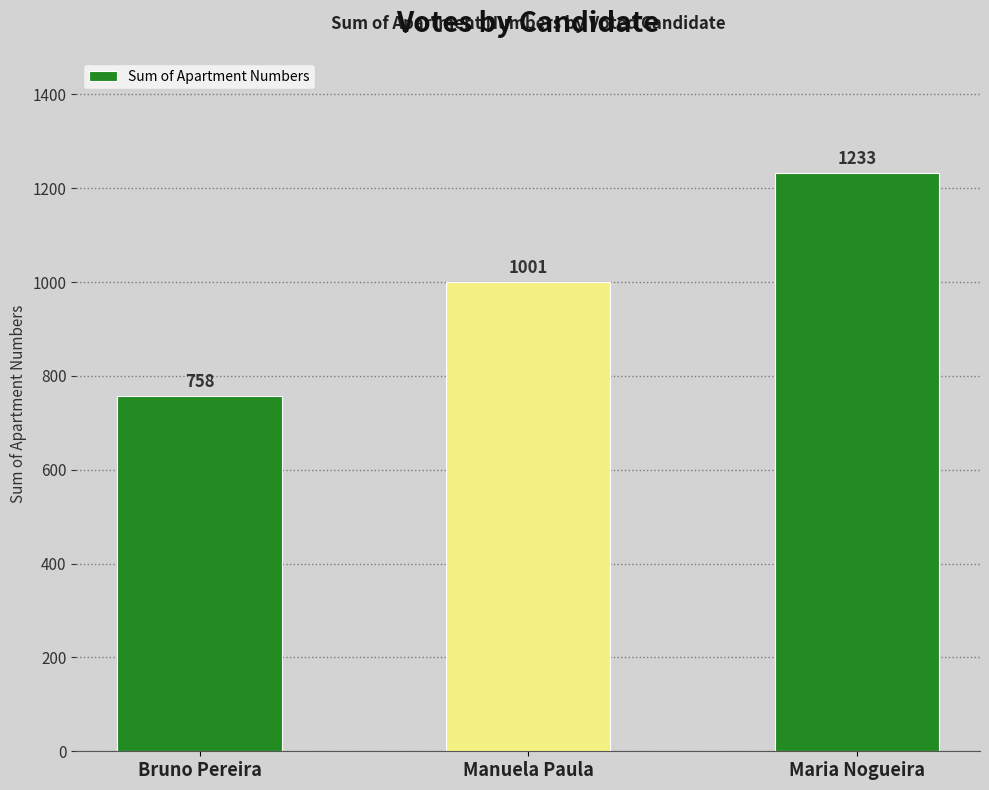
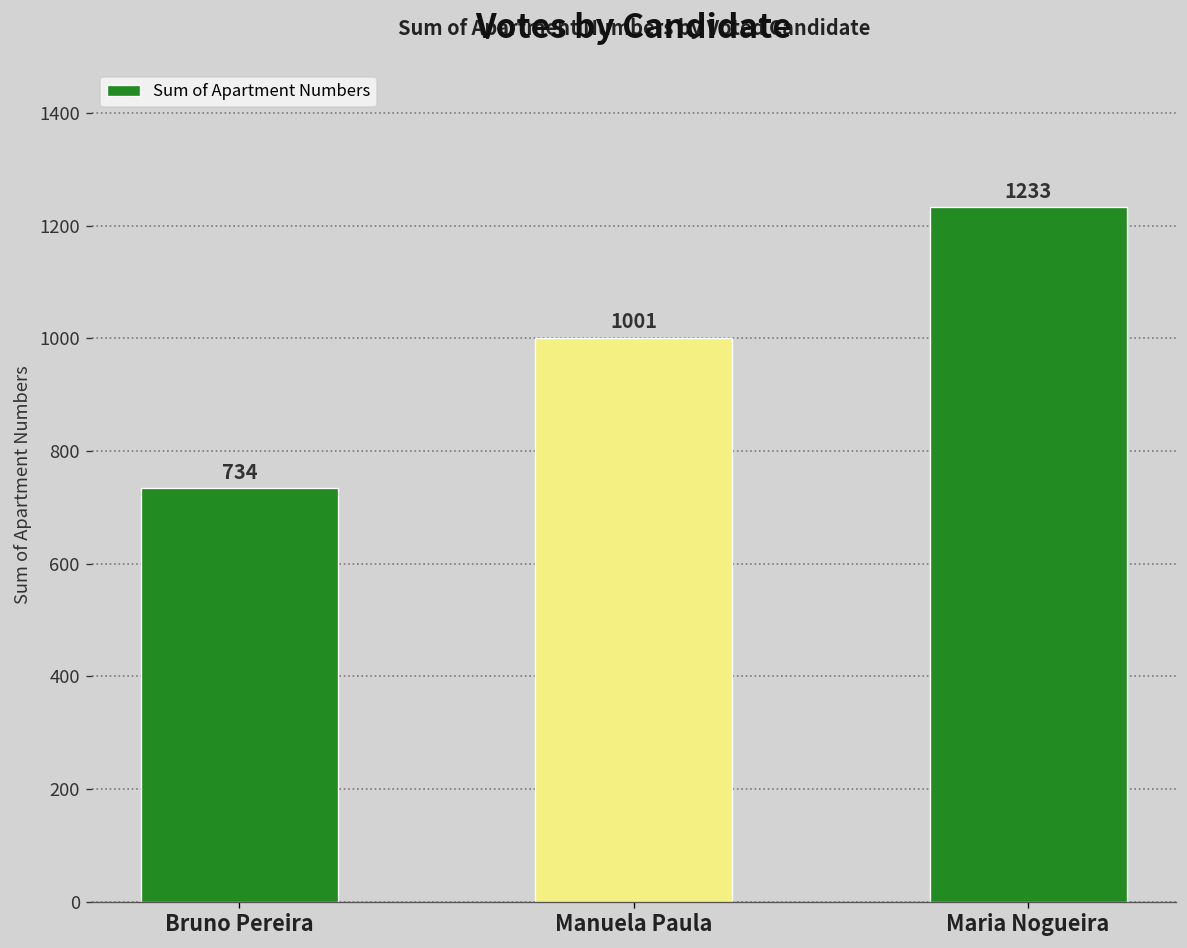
Bruno Pereira: 758 -> 734
